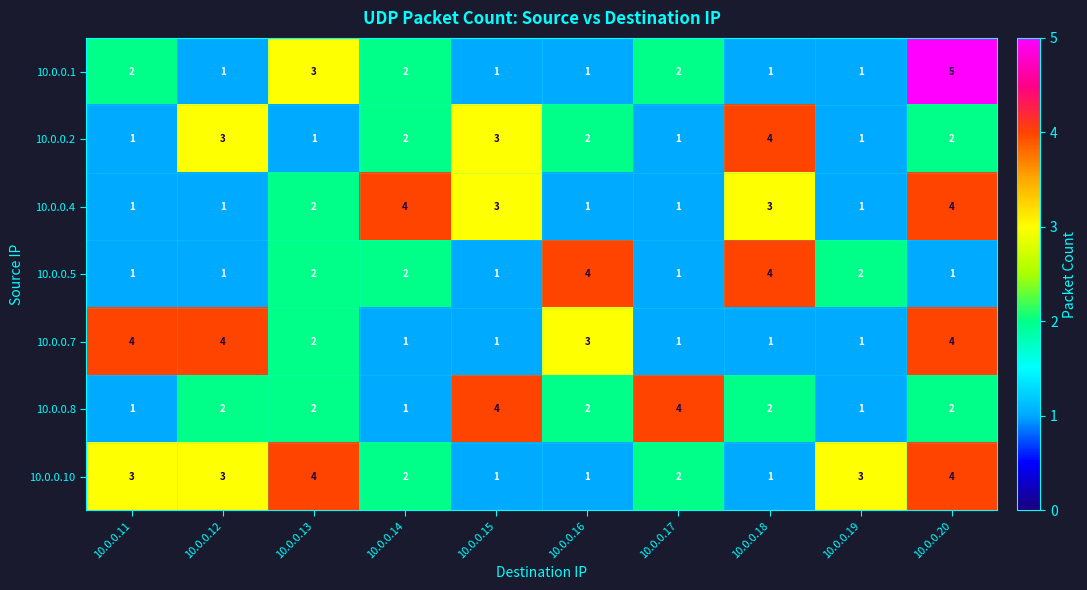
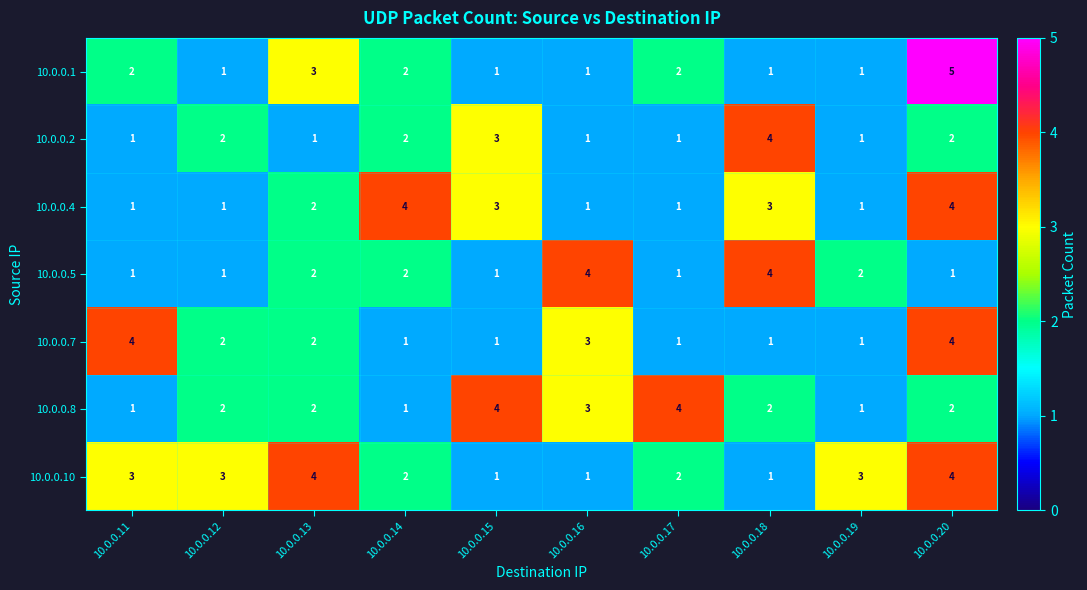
10.0.0.2, 10.0.0.12: 3 -> 2
10.0.0.2, 10.0.0.16: 2 -> 1
10.0.0.7, 10.0.0.12: 4 -> 2
10.0.0.8, 10.0.0.16: 2 -> 3
